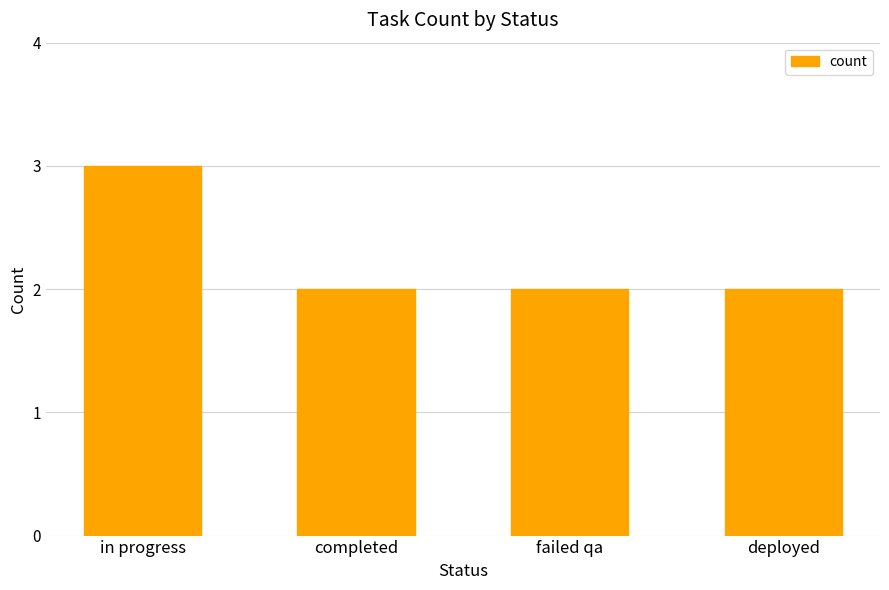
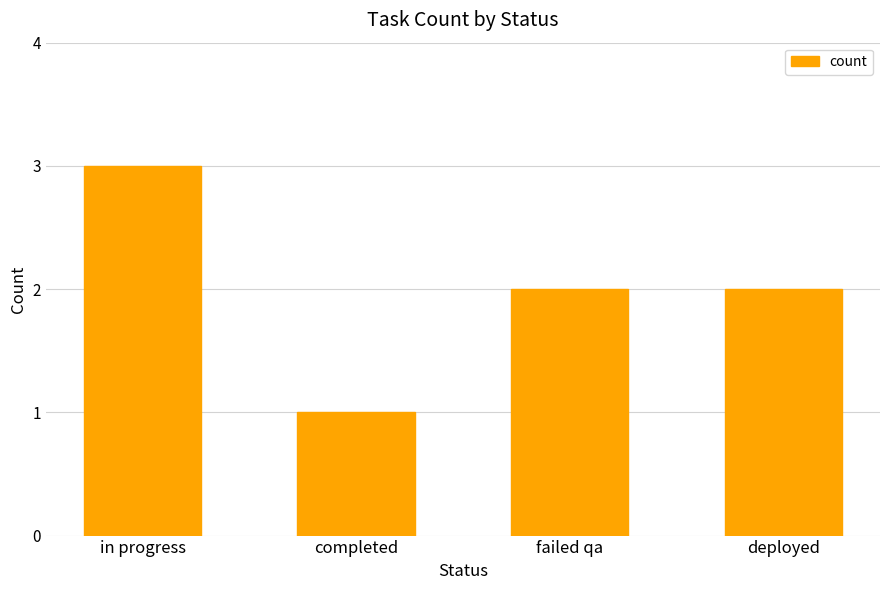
completed: 2 -> 1
